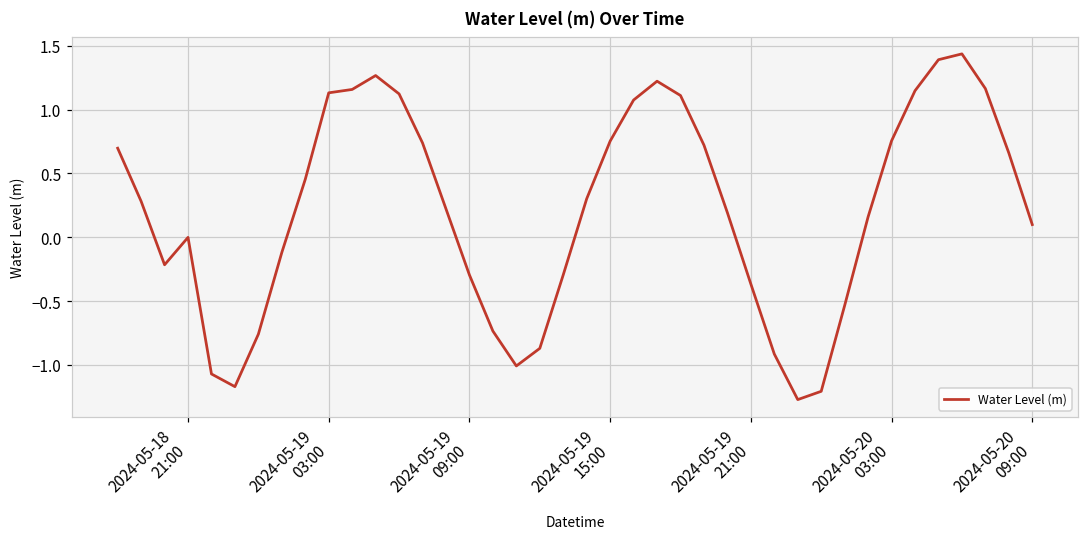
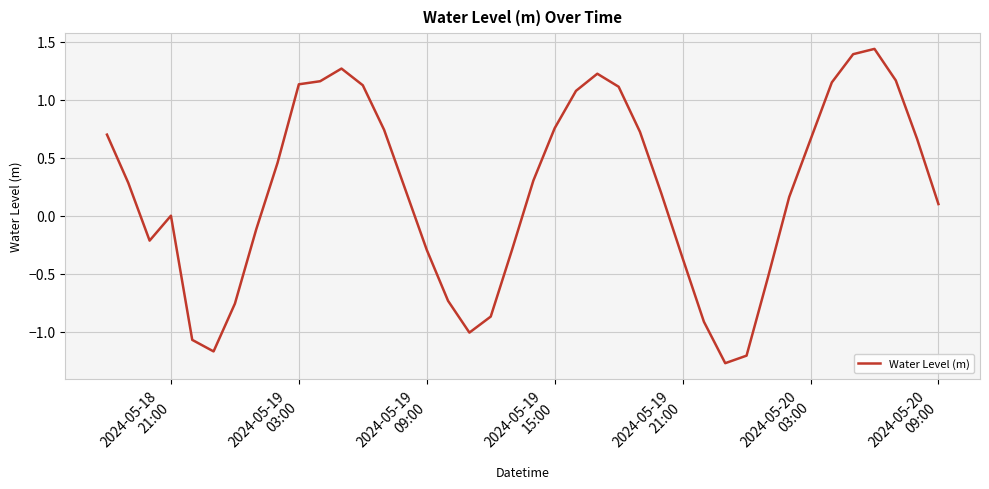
2024-05-20 03:00: 0.76 -> 0.66
